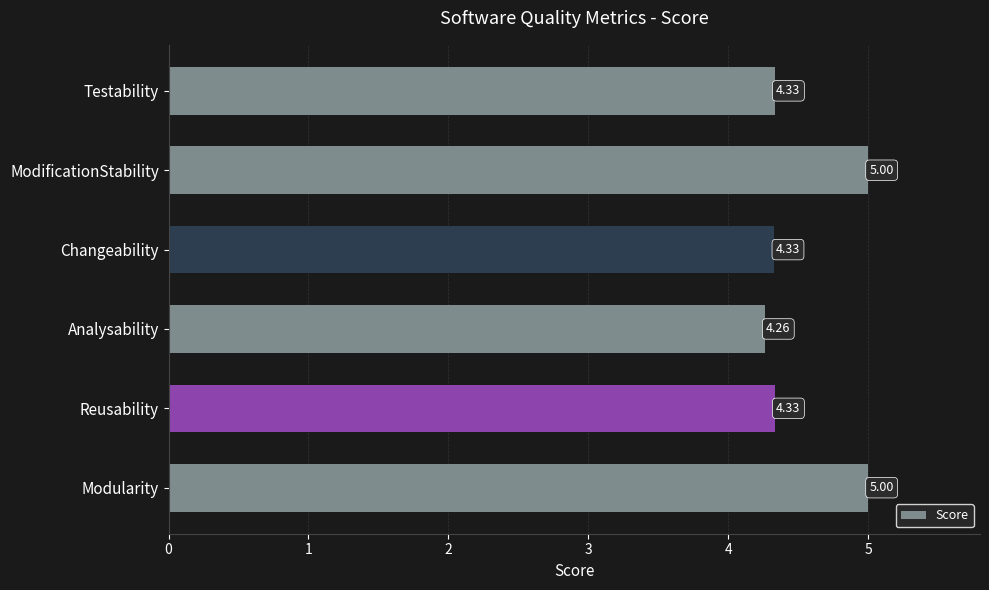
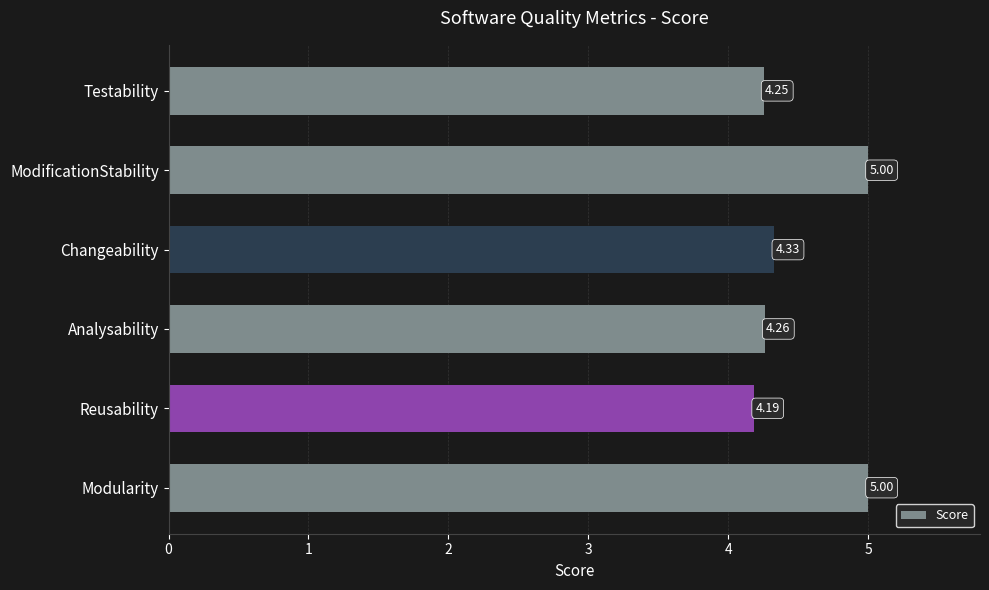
Testability: 4.33 -> 4.25
Reusability: 4.33 -> 4.19
